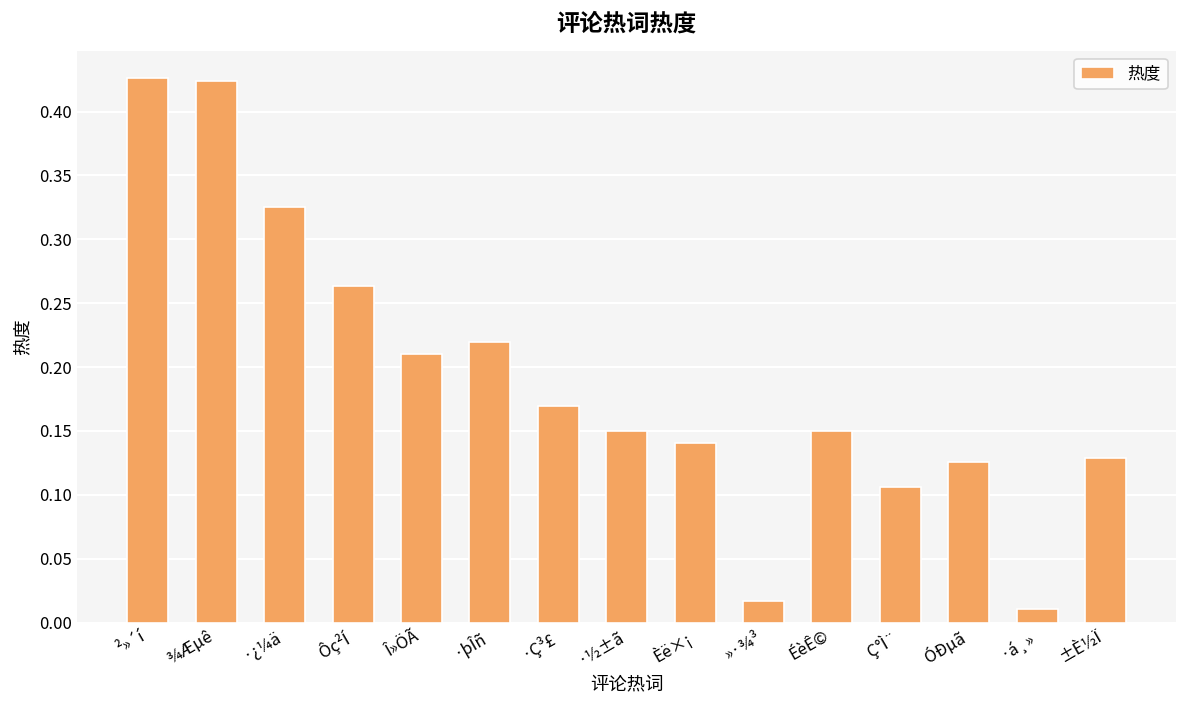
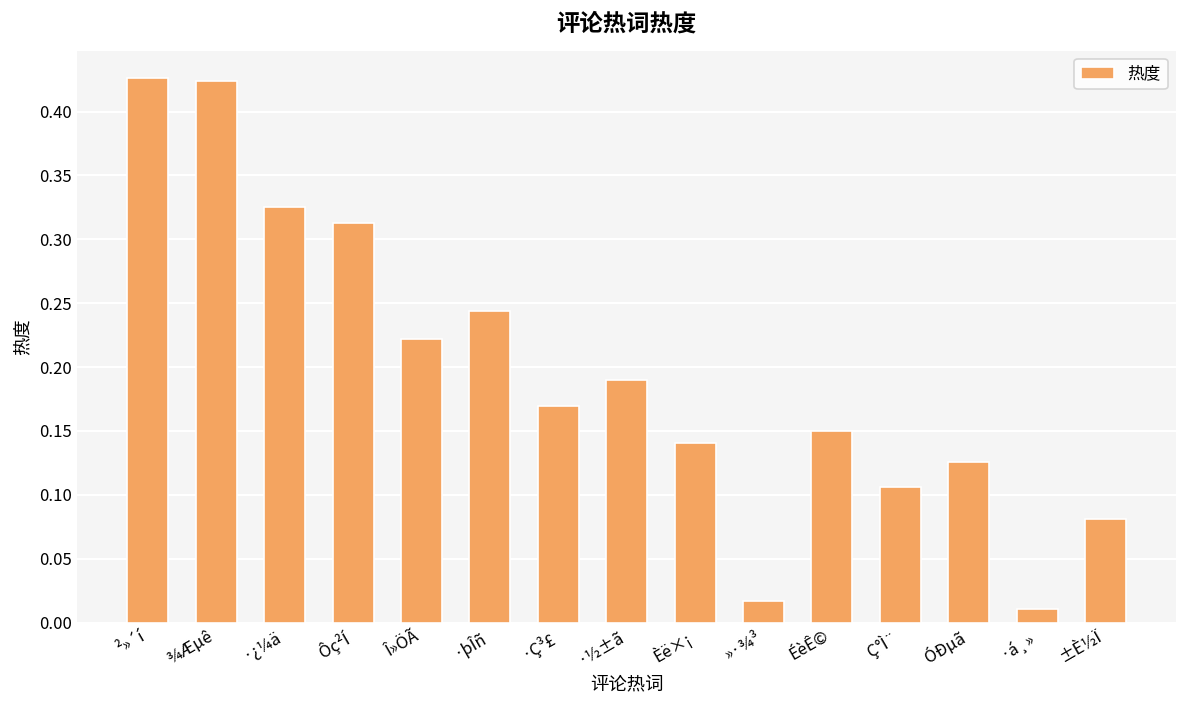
Ôç²Í: 0.264 -> 0.313
Î»ÖÃ: 0.210 -> 0.222
·þÎñ: 0.219 -> 0.244
·½±ã: 0.150 -> 0.190
±È½Ï: 0.128 -> 0.081
